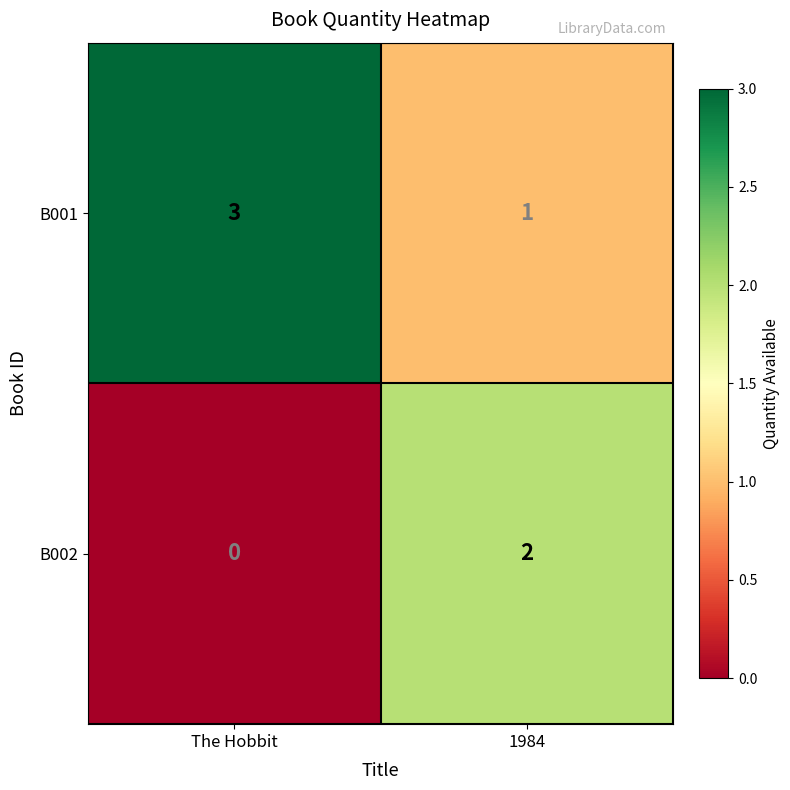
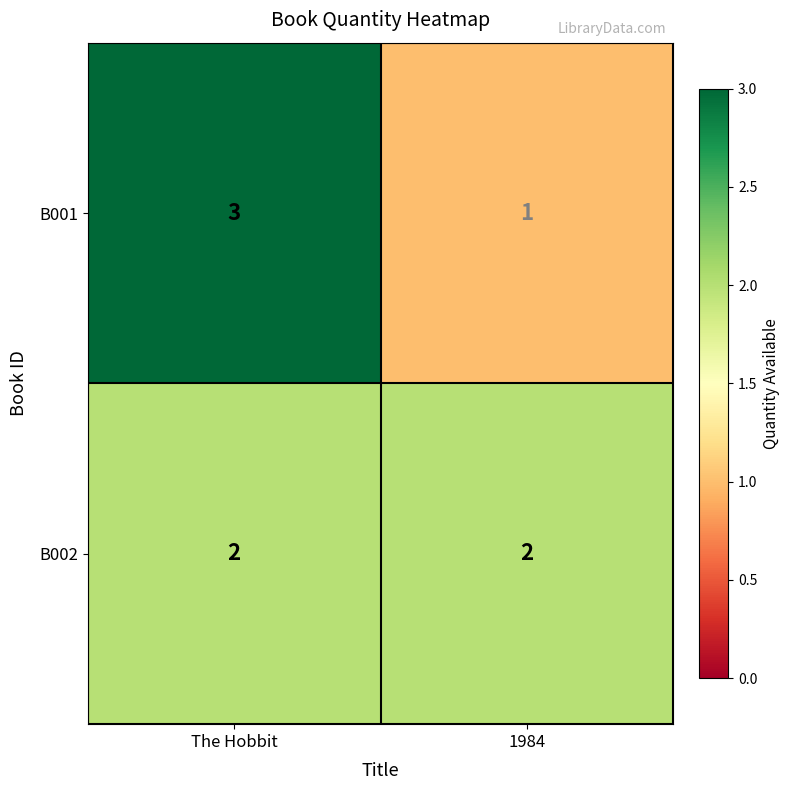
B002, The Hobbit: 0 -> 2
